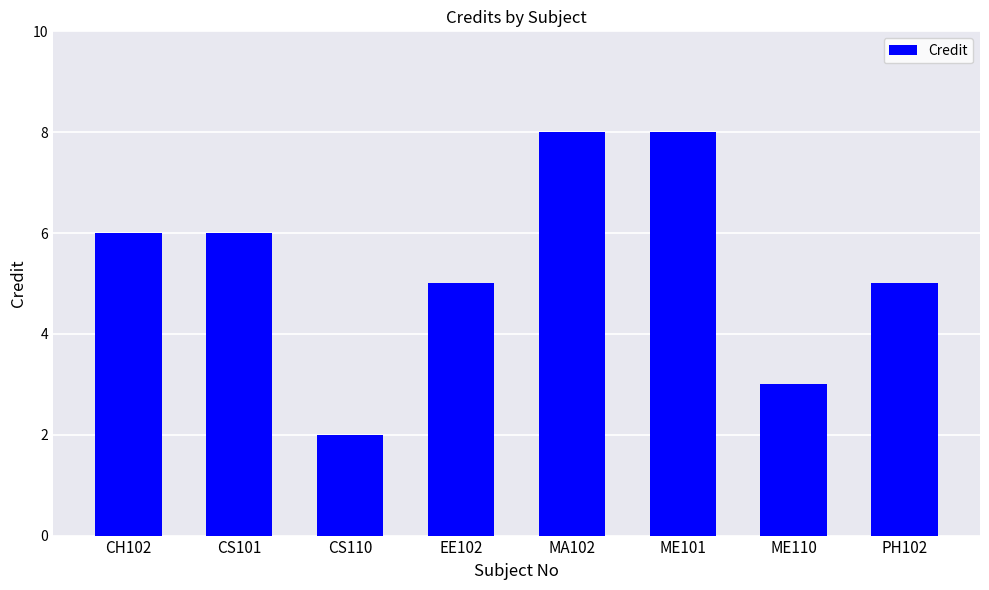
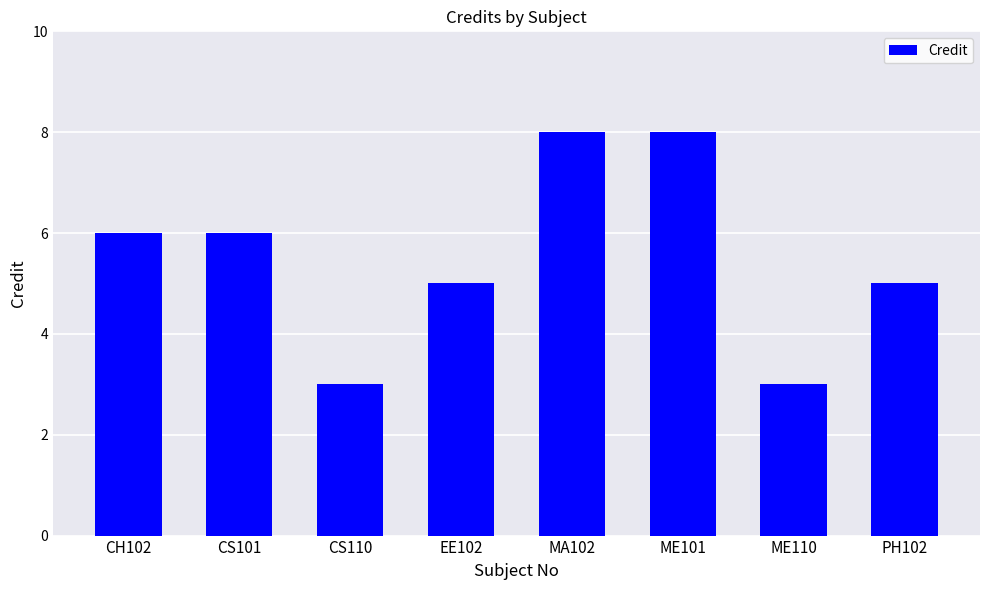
CS110: 2 -> 3
